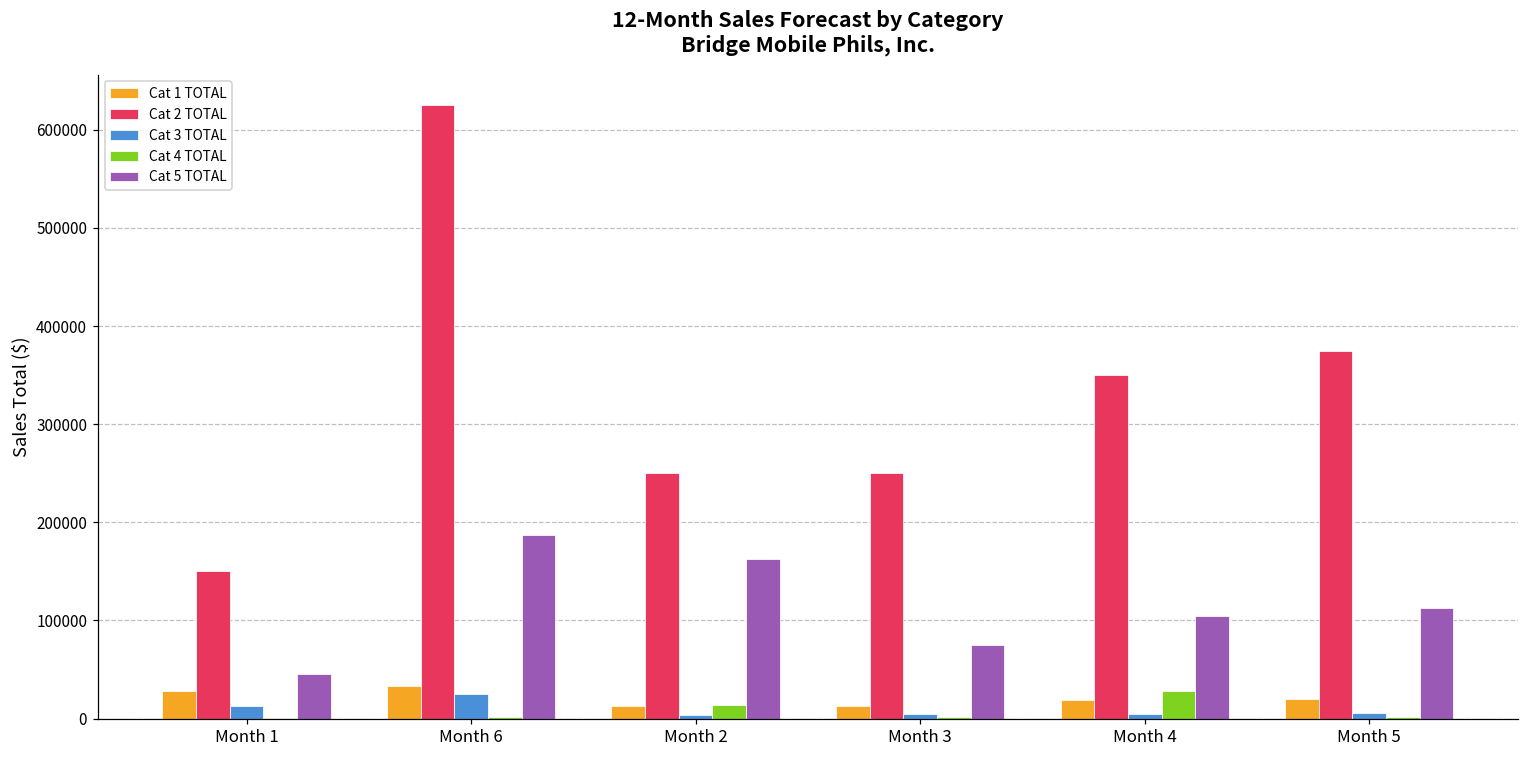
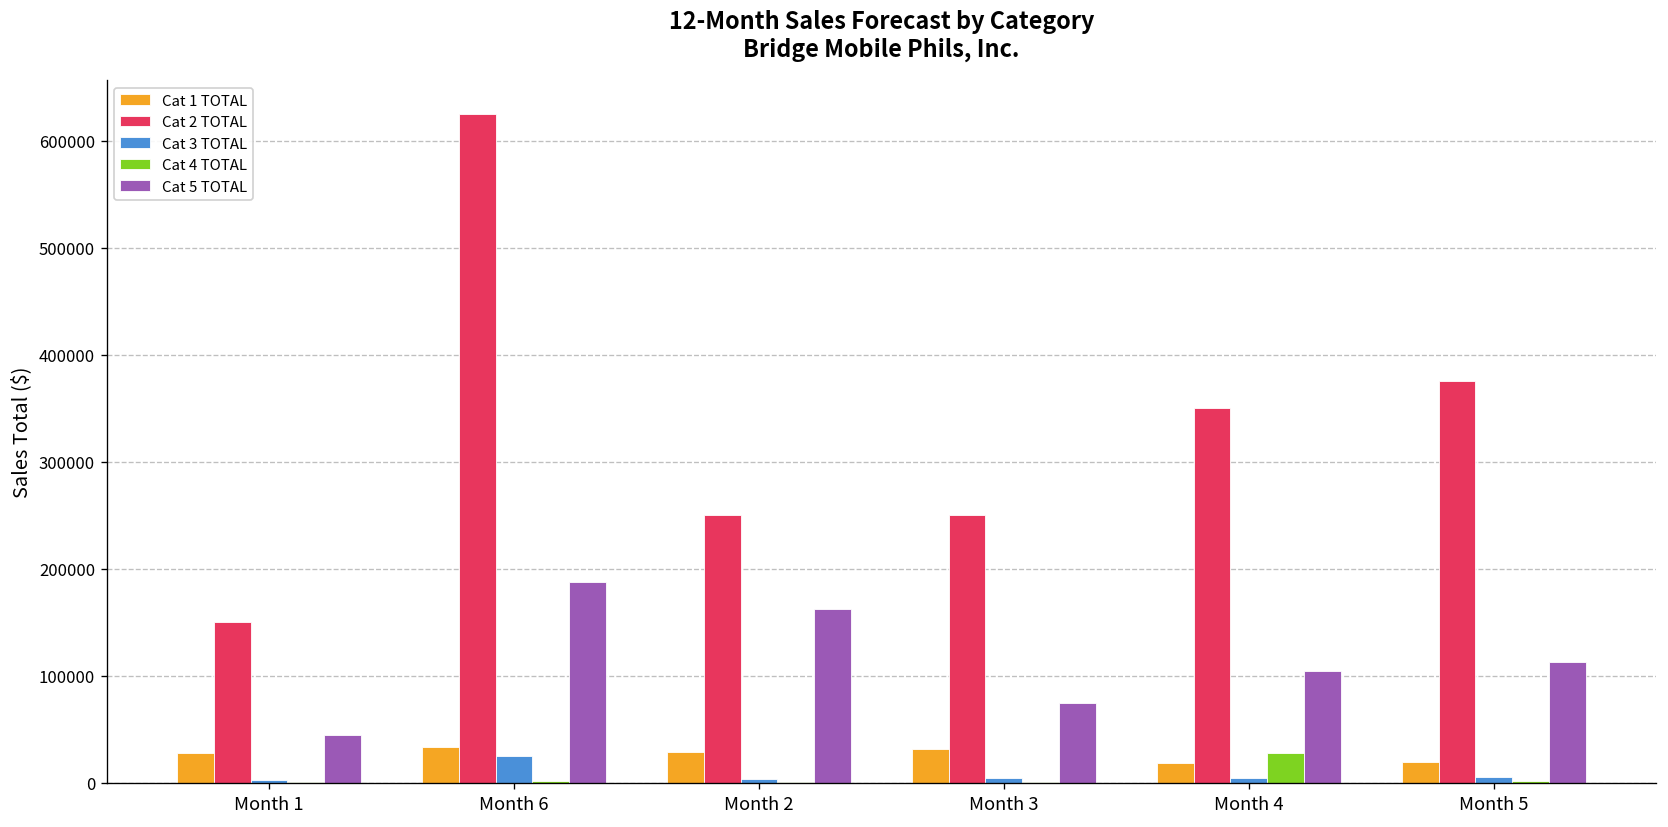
Cat 3 TOTAL, Month 1: 10000 -> 0
Cat 1 TOTAL, Month 2: 10000 -> 30000
Cat 4 TOTAL, Month 2: 10000 -> 0
Cat 1 TOTAL, Month 3: 10000 -> 30000
